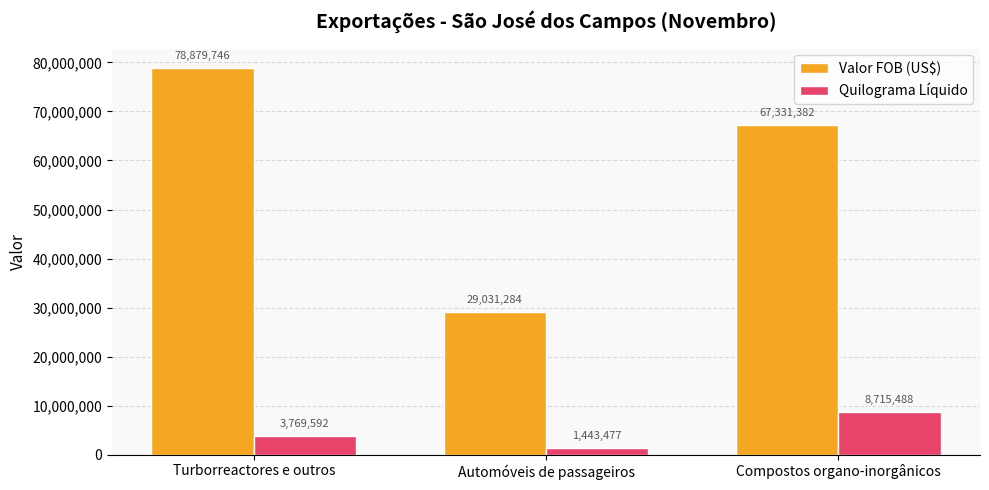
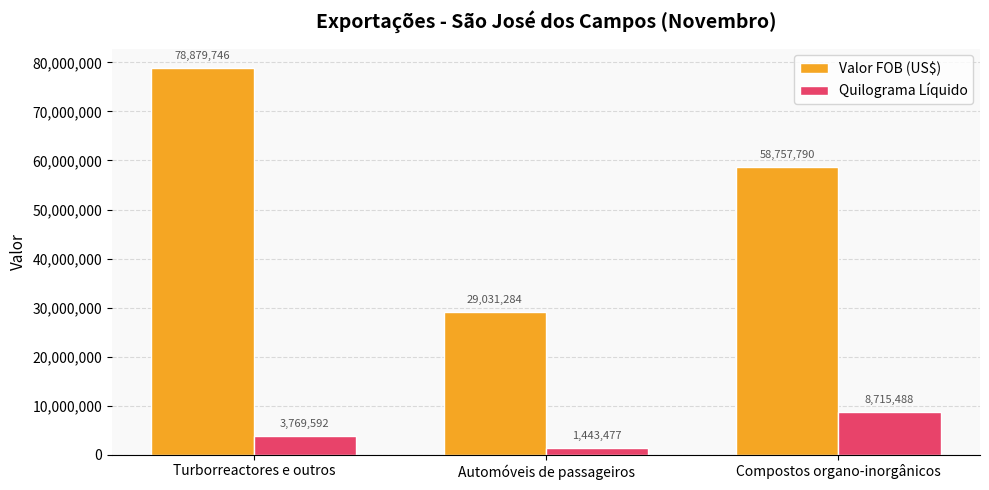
Valor FOB (US$), Compostos organo-inorgânicos: 67,331,382 -> 58,757,790
